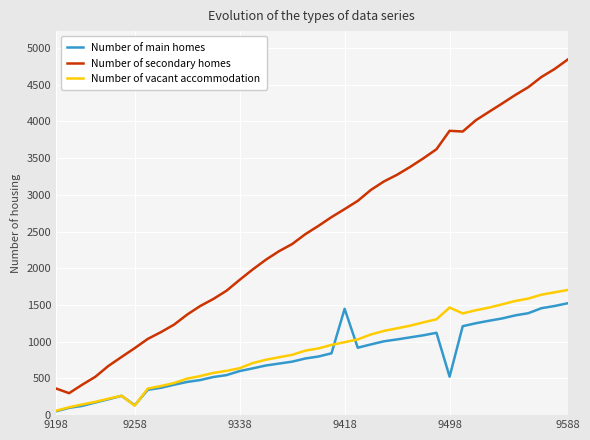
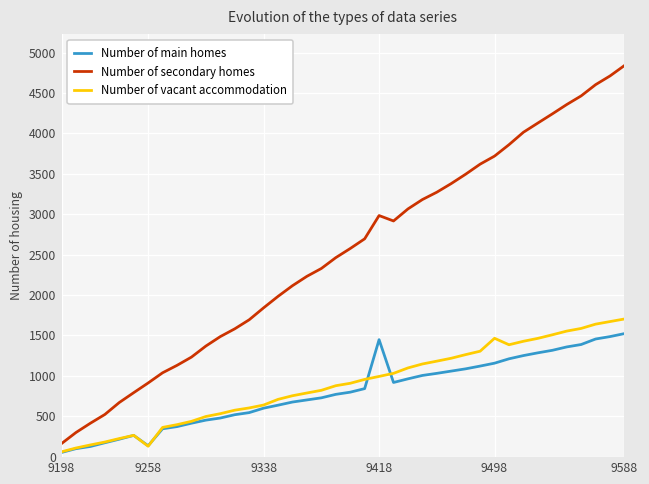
Number of secondary homes, 9198: 400 -> 200
Number of secondary homes, 9418: 2800 -> 3000
Number of main homes, 9498: 500 -> 1200
Number of secondary homes, 9498: 3900 -> 3700
